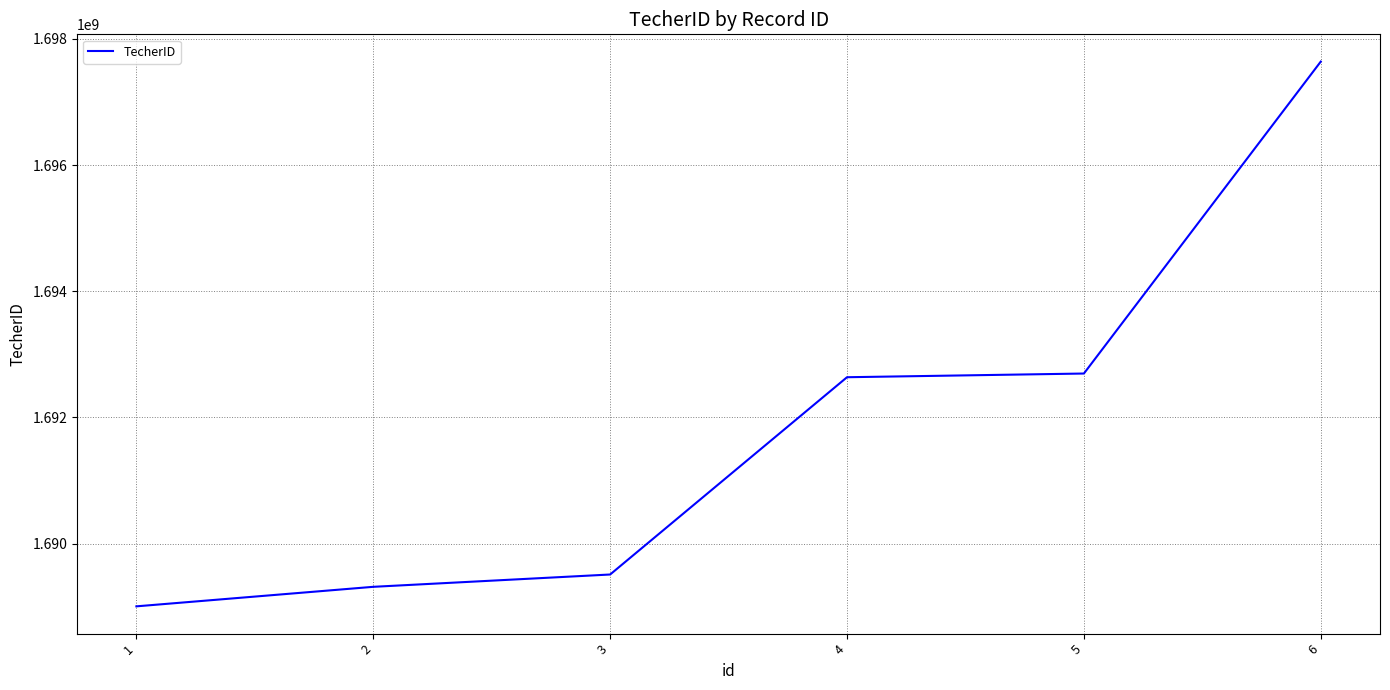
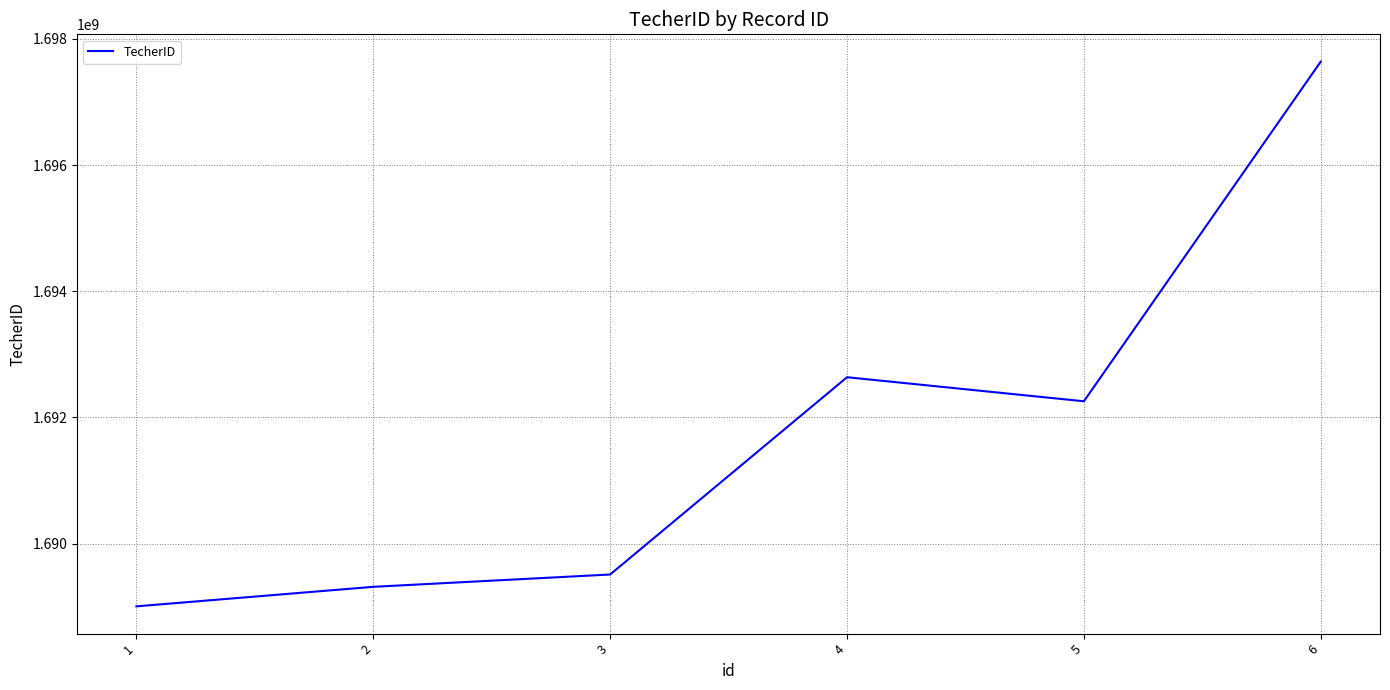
5: 1692700000 -> 1692300000
